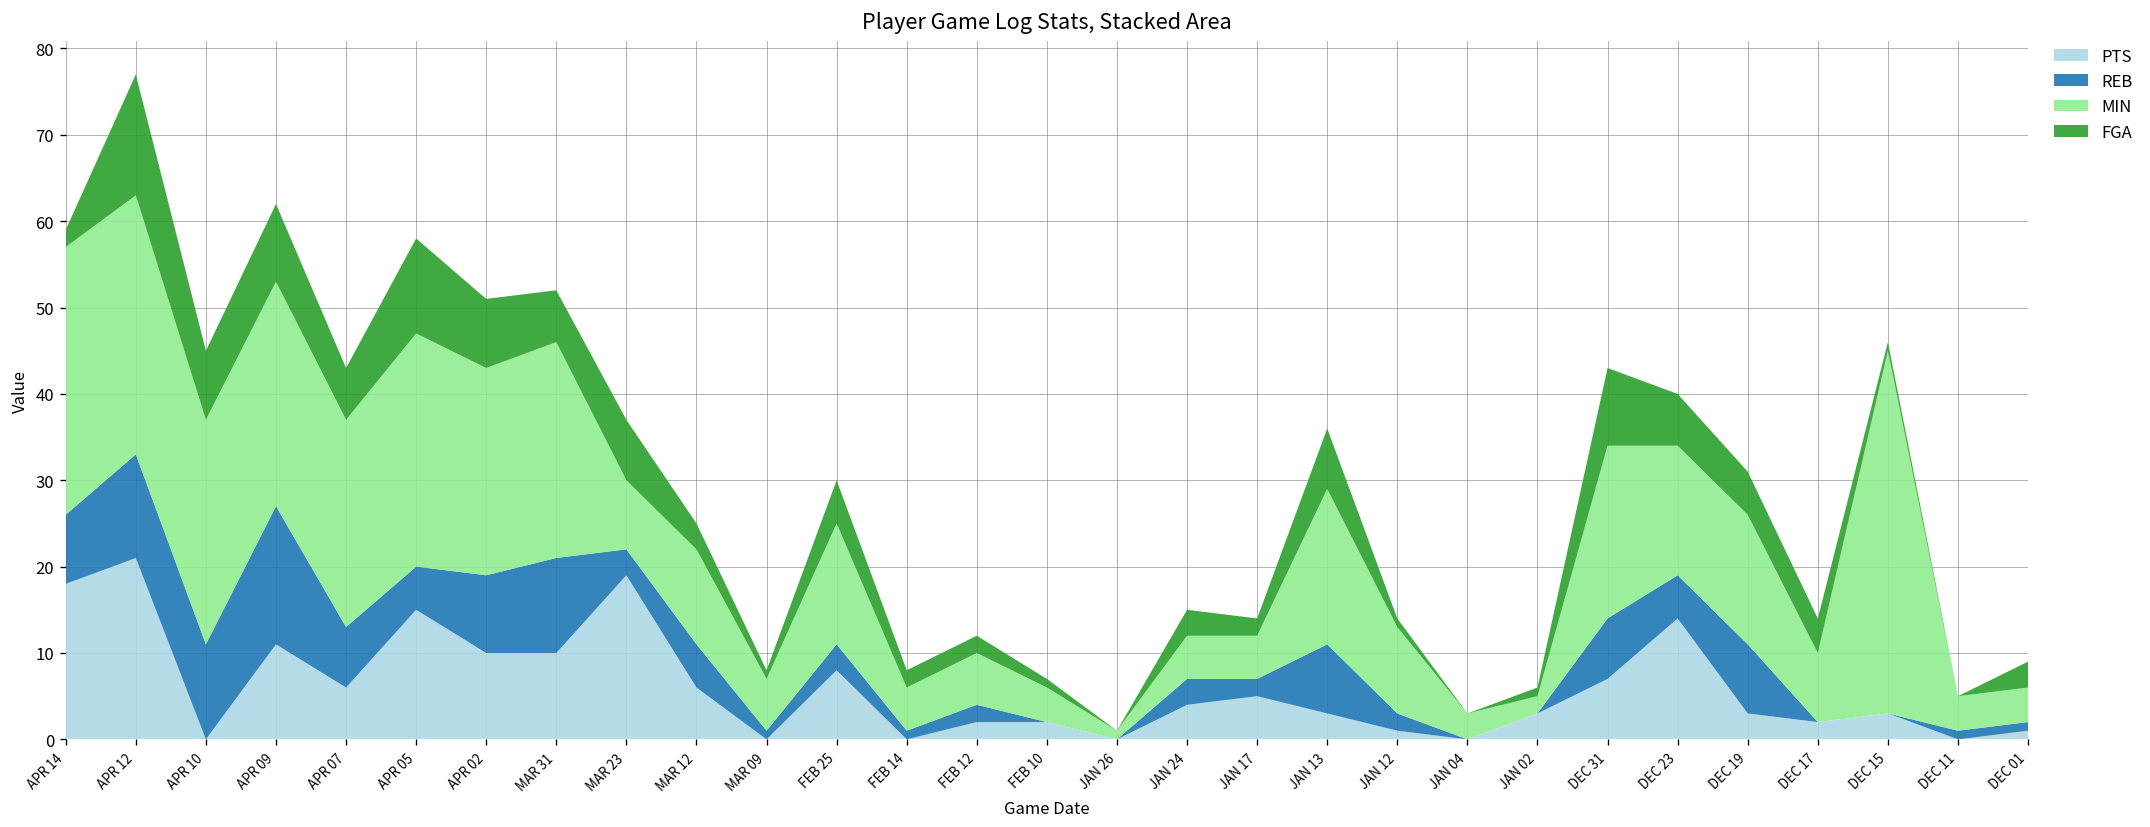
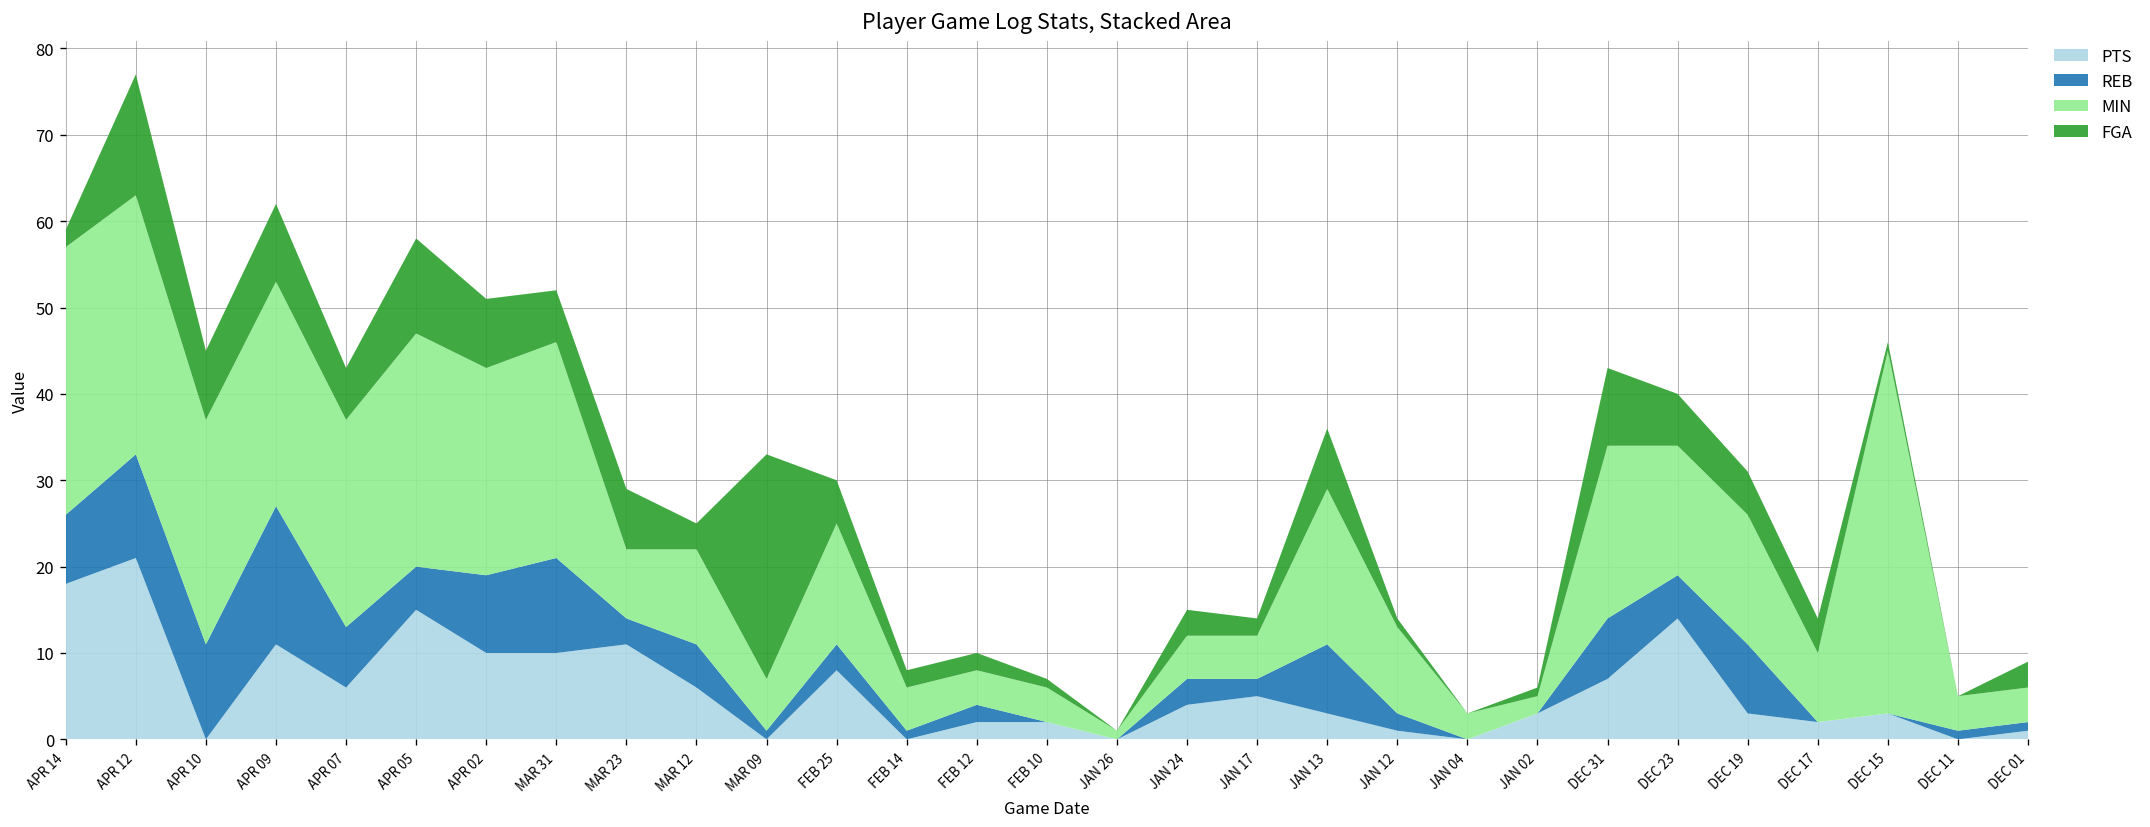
PTS, MAR 23: 19 -> 11
FGA, MAR 09: 1 -> 26
MIN, FEB 12: 6 -> 4
